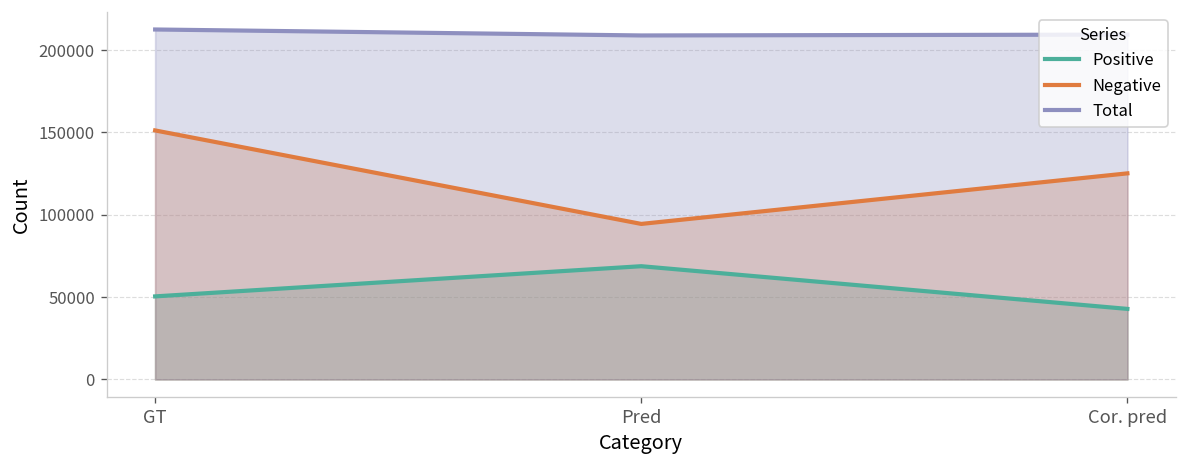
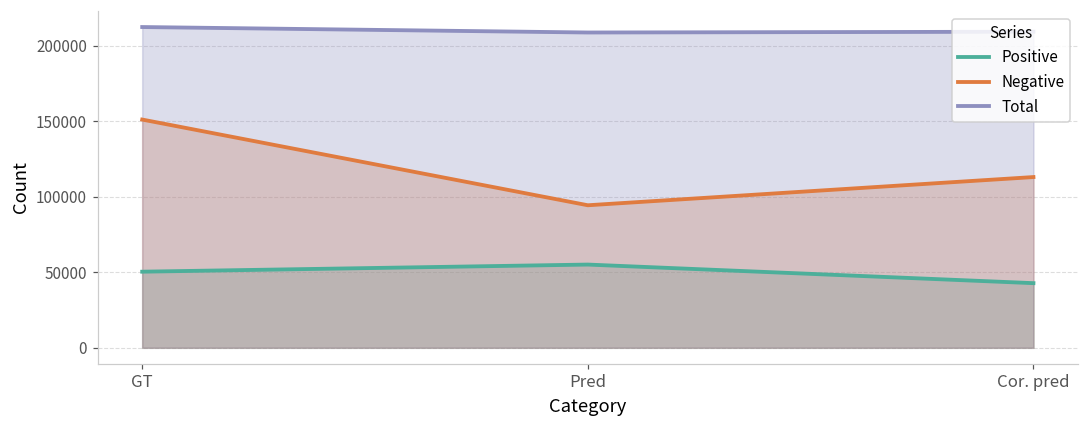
Positive, Pred: 69000 -> 55000
Negative, Cor. pred: 125000 -> 113000
